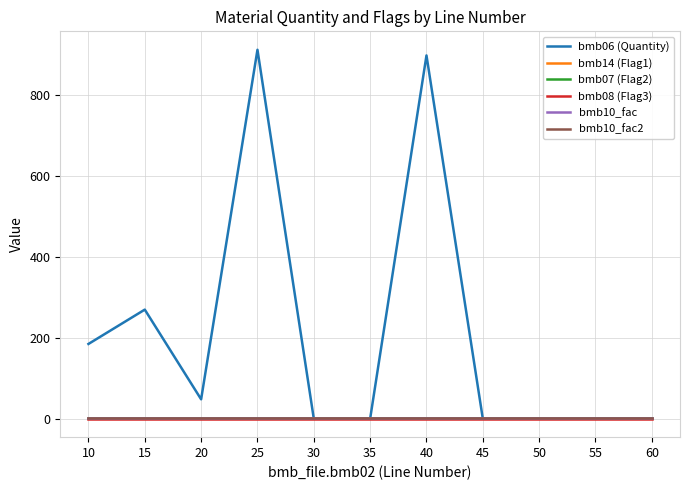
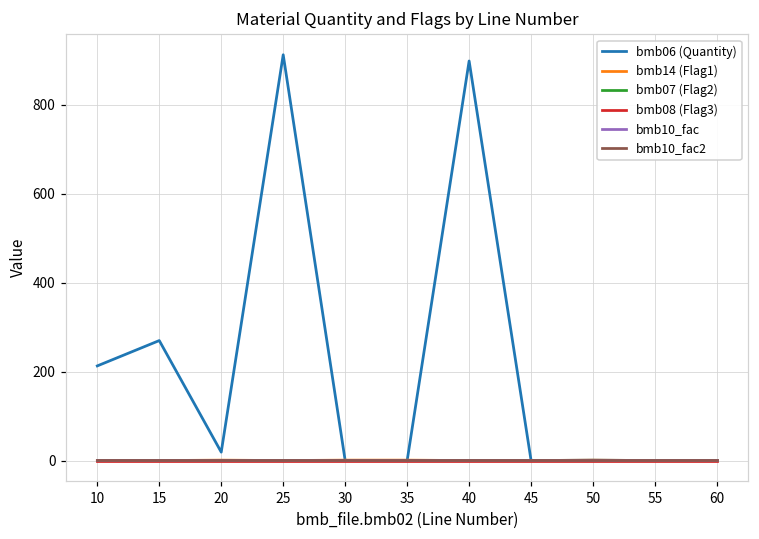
bmb06 (Quantity), 10: 190 -> 210
bmb06 (Quantity), 20: 50 -> 20
